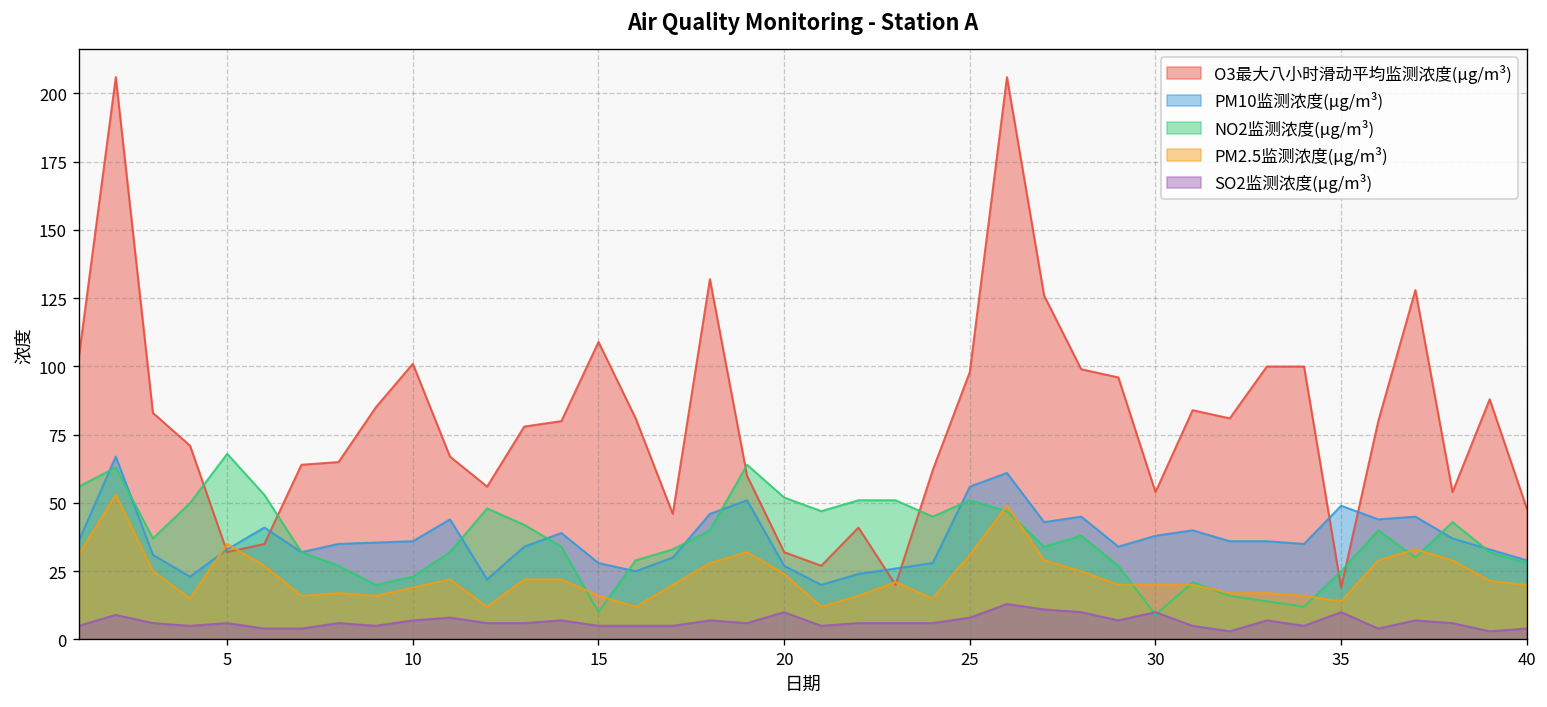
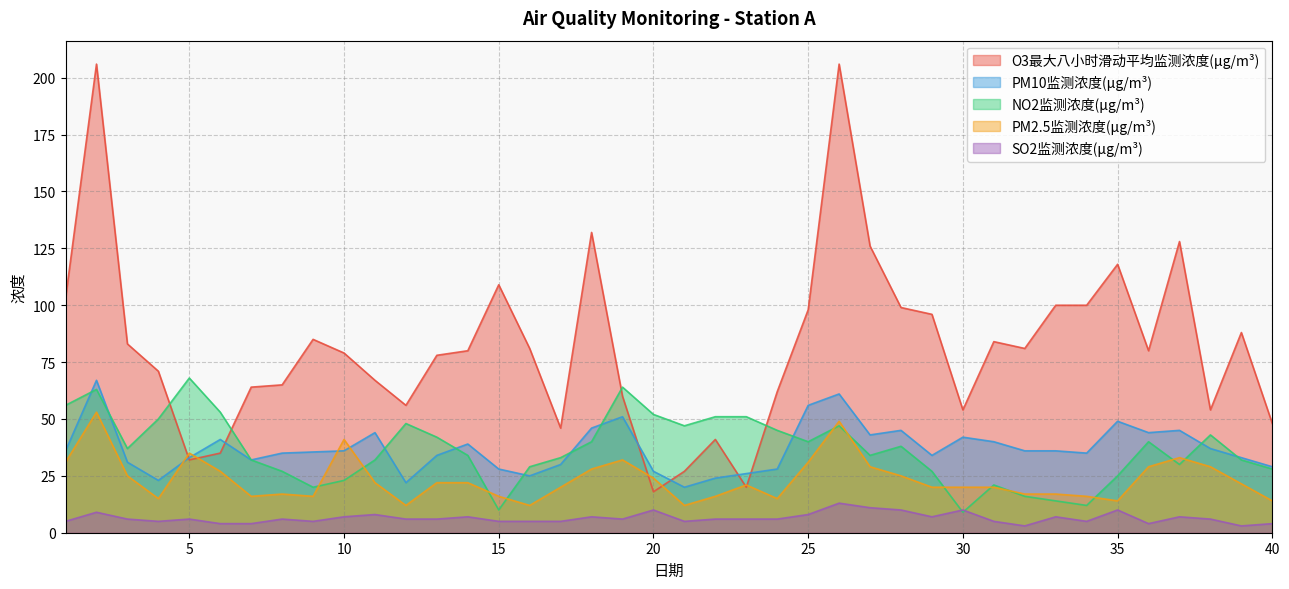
O3最大八小时滑动平均监测浓度(μg/m³), 10: 101 -> 79
PM2.5监测浓度(μg/m³), 10: 19 -> 41
O3最大八小时滑动平均监测浓度(μg/m³), 20: 32 -> 18
NO2监测浓度(μg/m³), 25: 51 -> 40
PM10监测浓度(μg/m³), 30: 38 -> 42
O3最大八小时滑动平均监测浓度(μg/m³), 35: 19 -> 118
PM2.5监测浓度(μg/m³), 40: 20 -> 14
